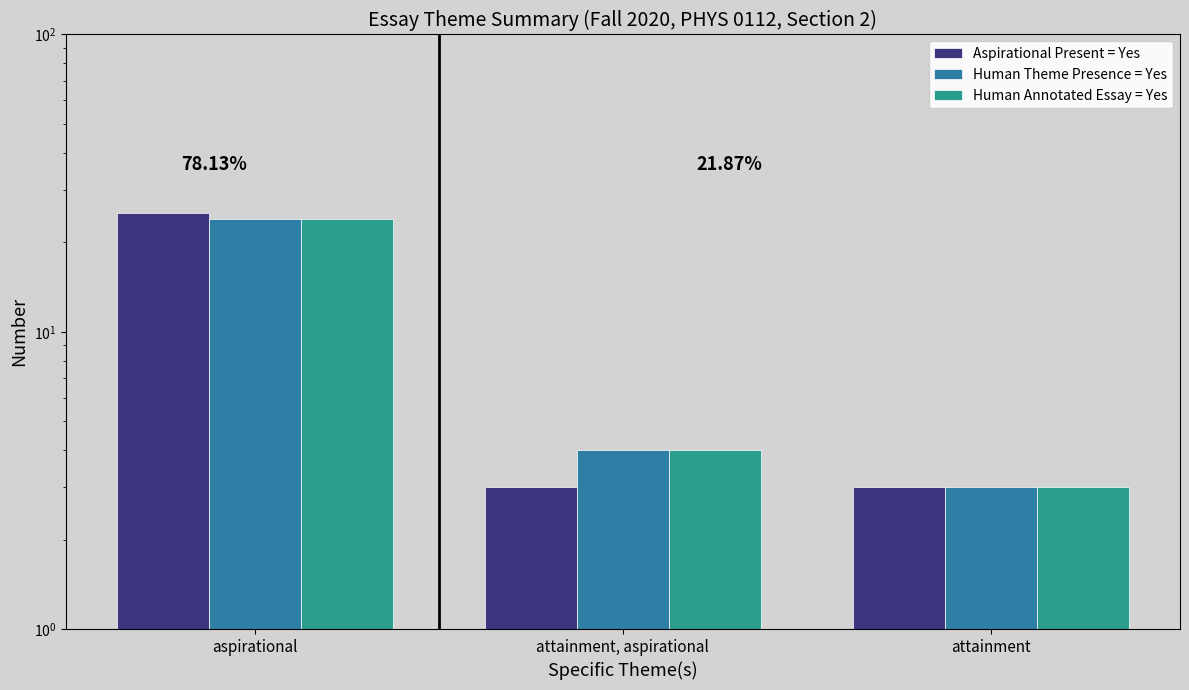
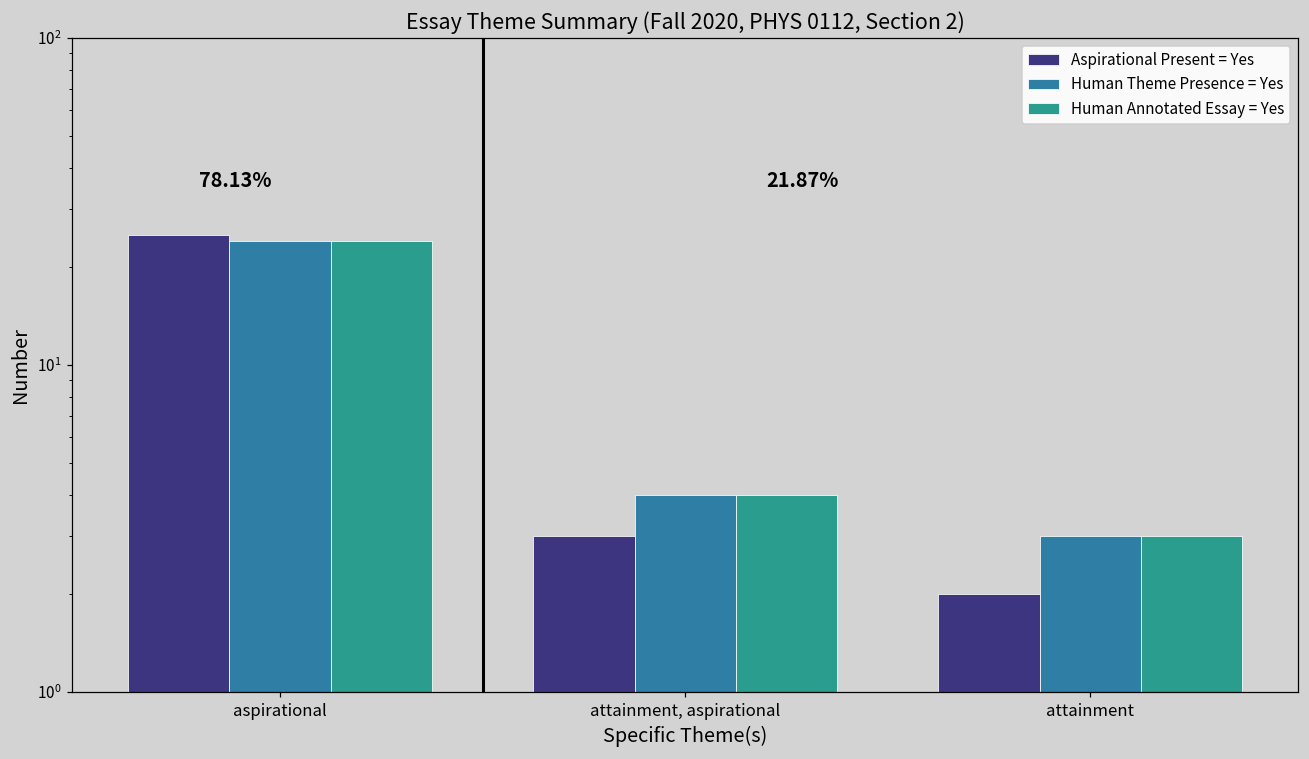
Aspirational Present = Yes, attainment: 3 -> 2
